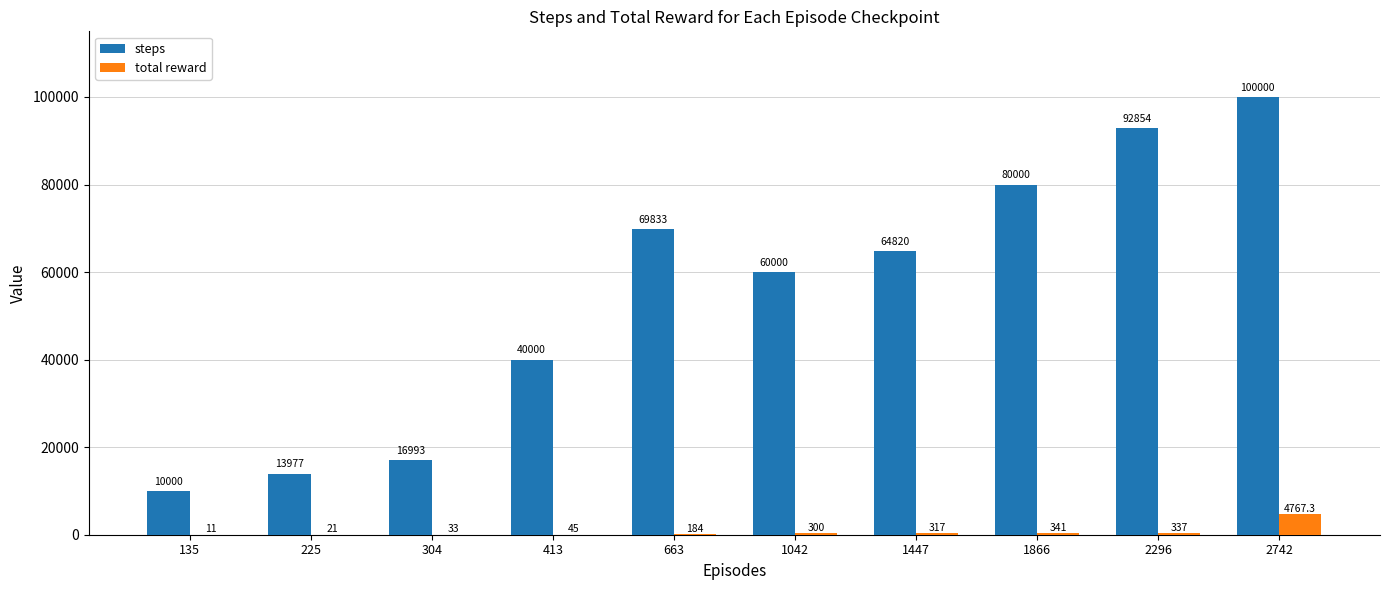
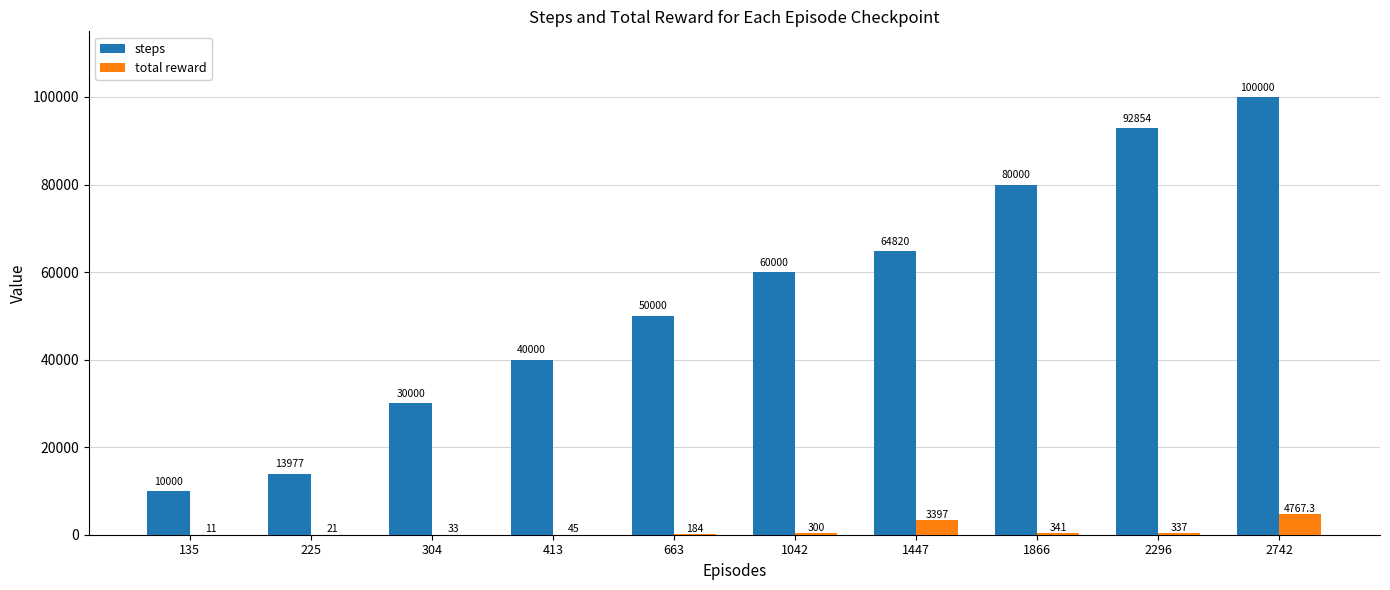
steps, 304: 16993 -> 30000
steps, 663: 69833 -> 50000
total reward, 1447: 317 -> 3397
